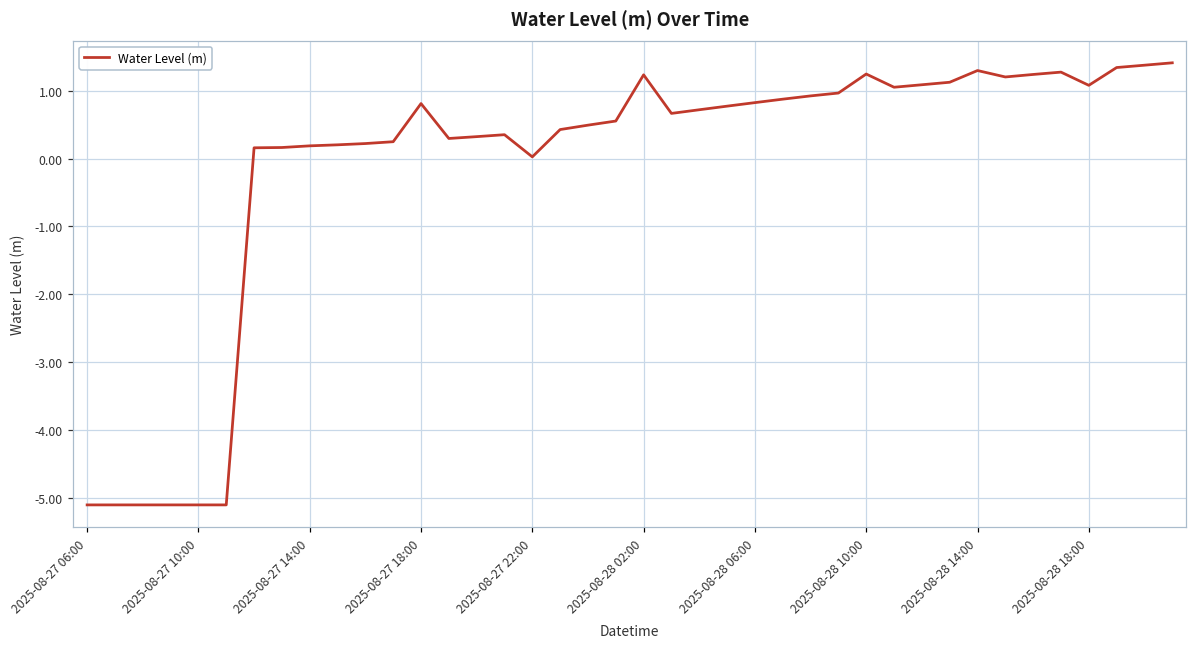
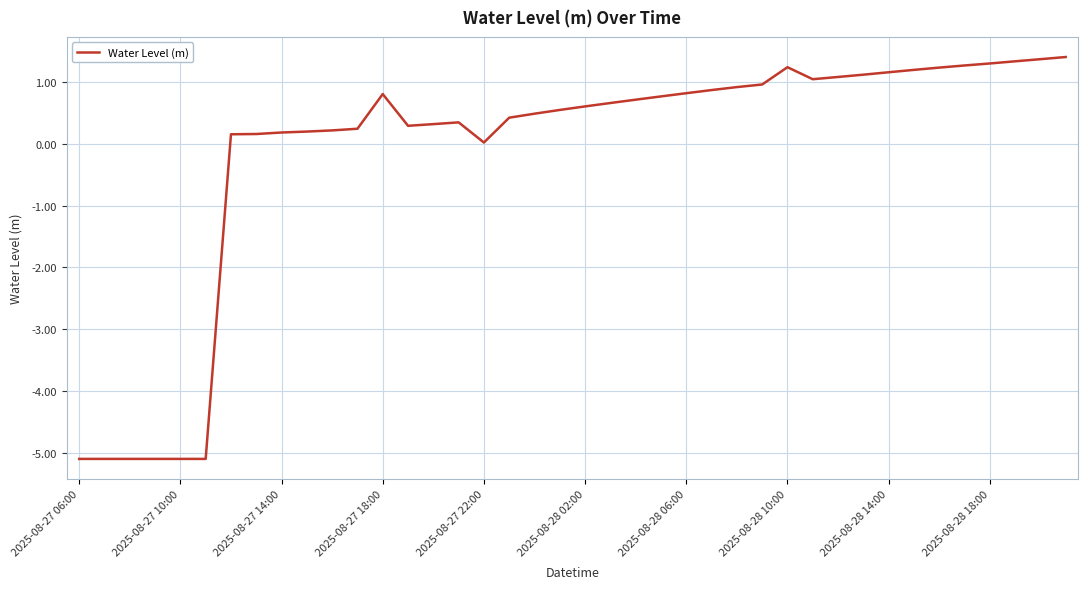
2025-08-28 02:00: 1.2 -> 0.6
2025-08-28 14:00: 1.3 -> 1.2
2025-08-28 18:00: 1.1 -> 1.3
